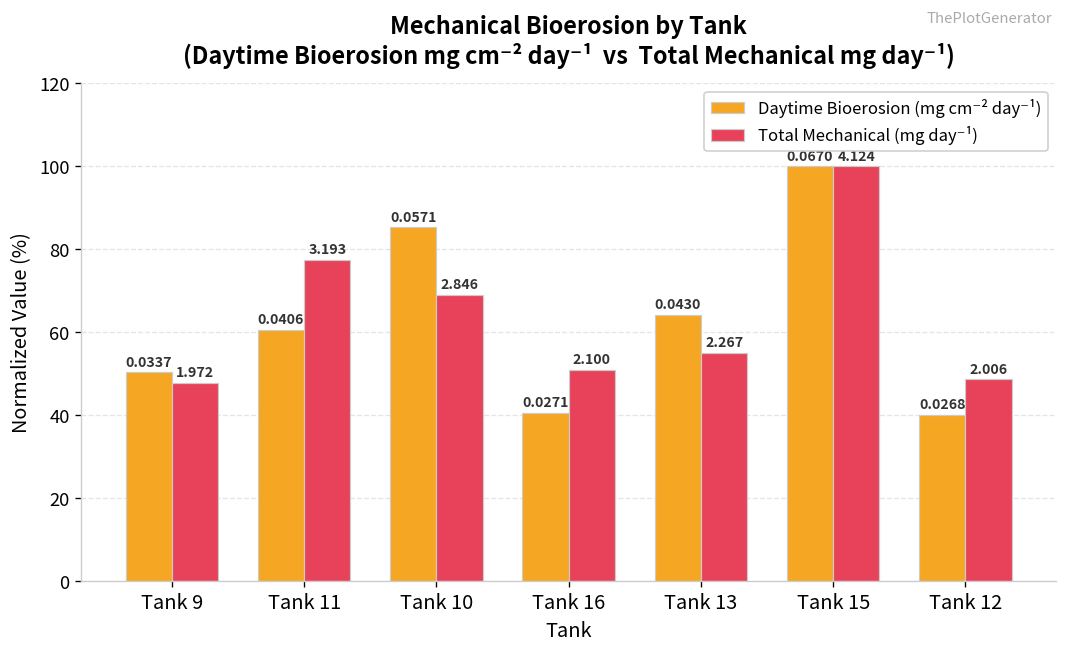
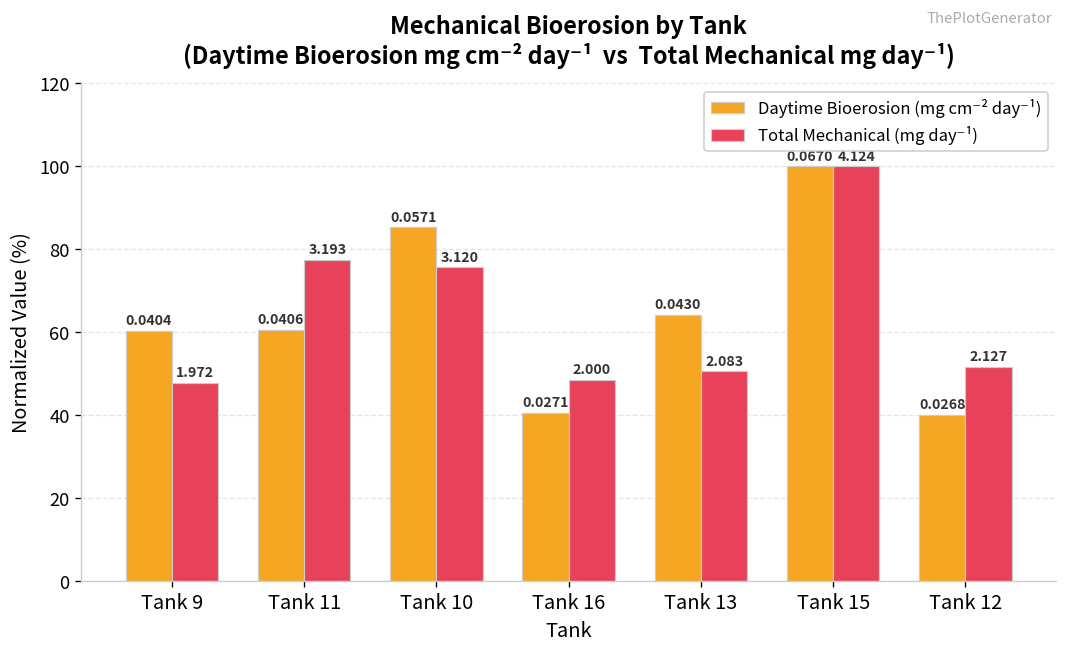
Daytime Bioerosion (mg cm⁻² day⁻¹), Tank 9: 0.0337 -> 0.0404
Total Mechanical (mg day⁻¹), Tank 10: 2.846 -> 3.120
Total Mechanical (mg day⁻¹), Tank 16: 2.100 -> 2.000
Total Mechanical (mg day⁻¹), Tank 13: 2.267 -> 2.083
Total Mechanical (mg day⁻¹), Tank 12: 2.006 -> 2.127
